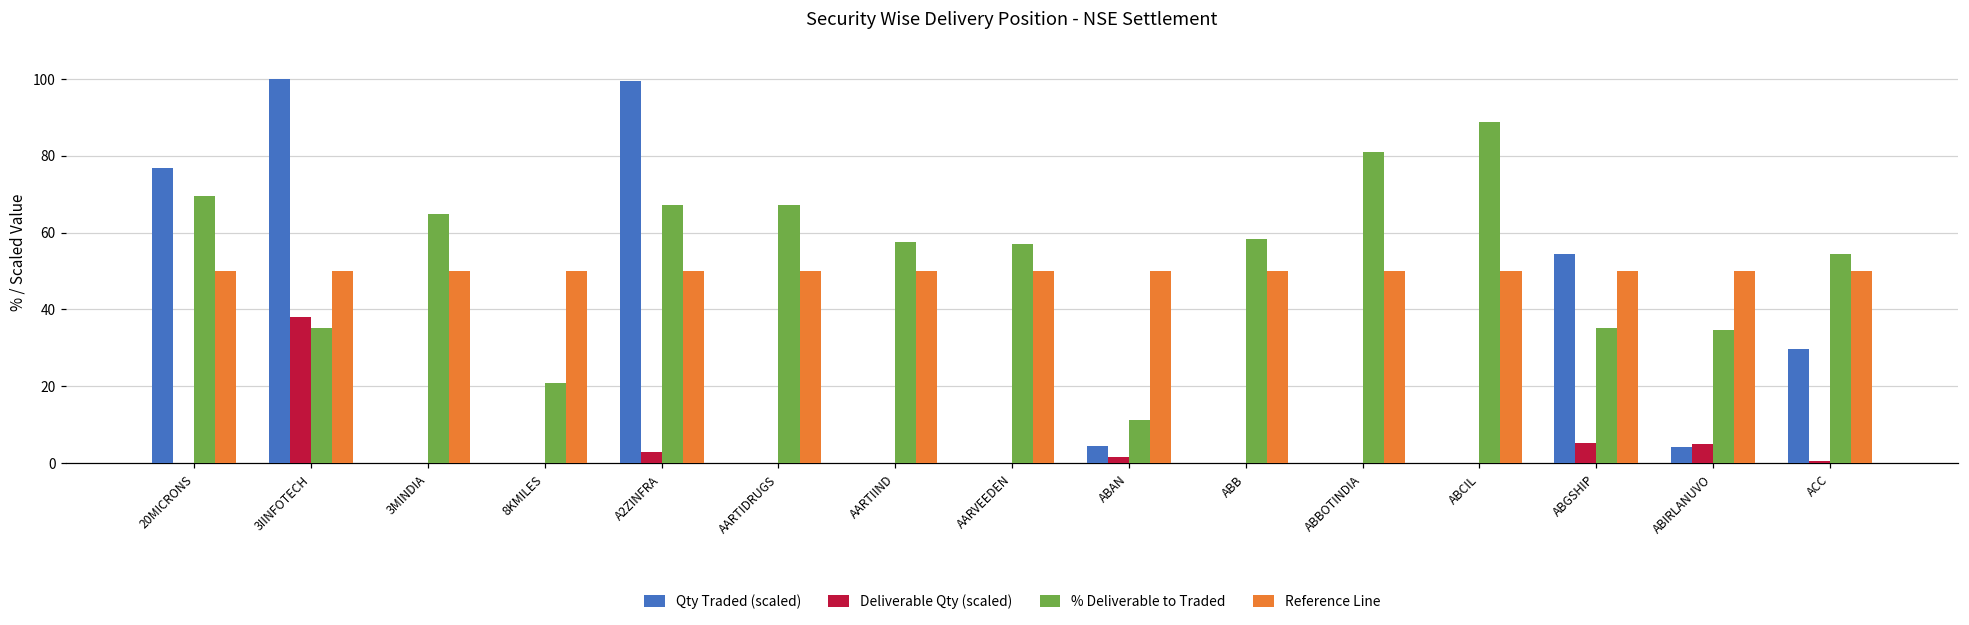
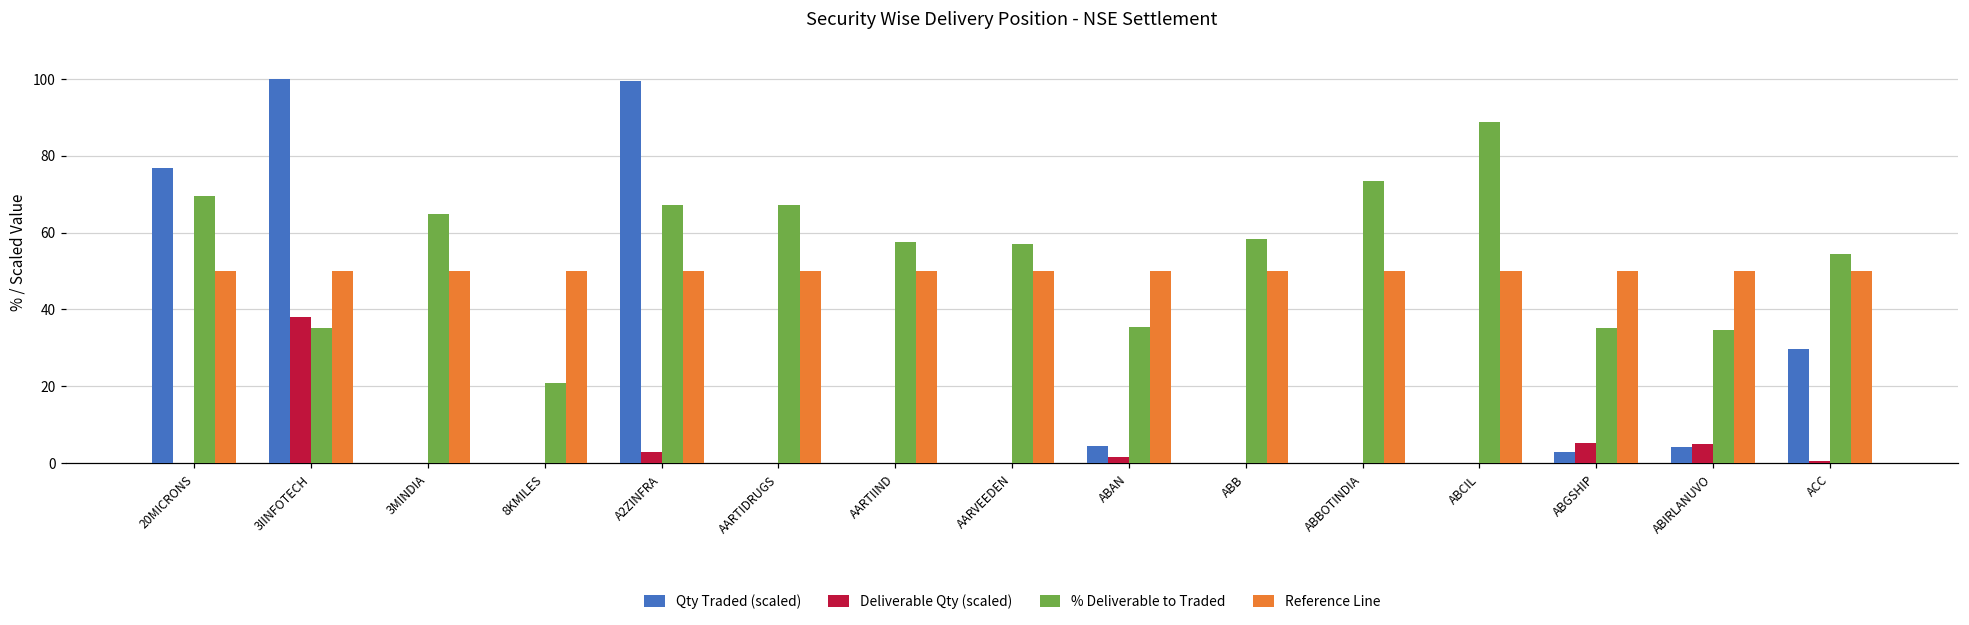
% Deliverable to Traded, ABAN: 11 -> 35
% Deliverable to Traded, ABBOTINDIA: 81 -> 73
Qty Traded (scaled), ABGSHIP: 55 -> 3
